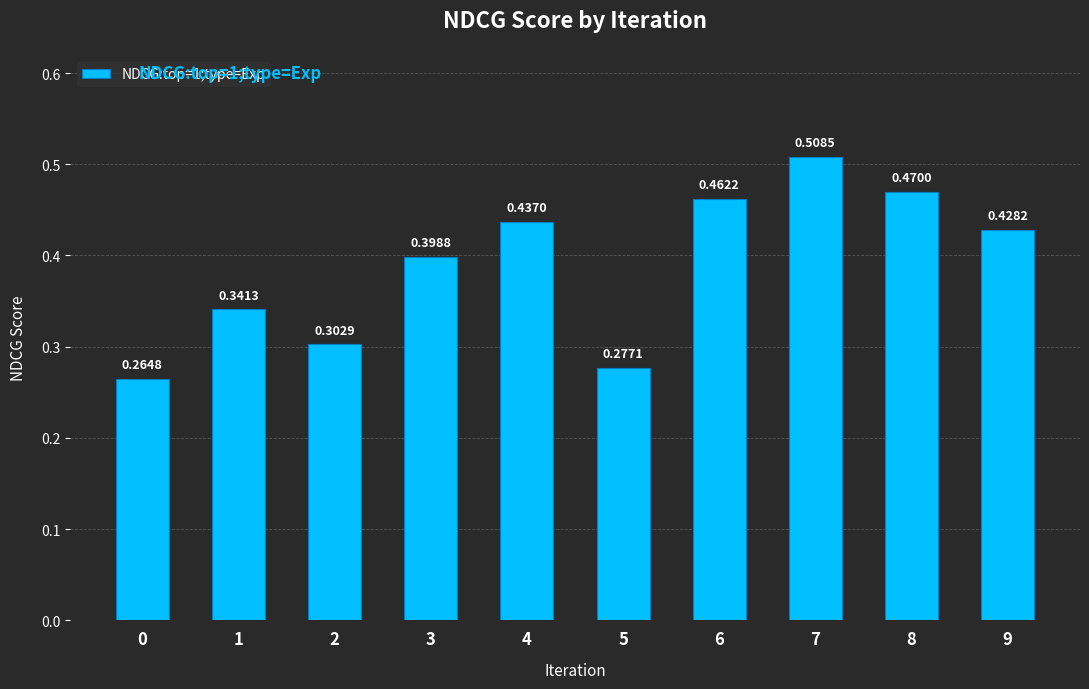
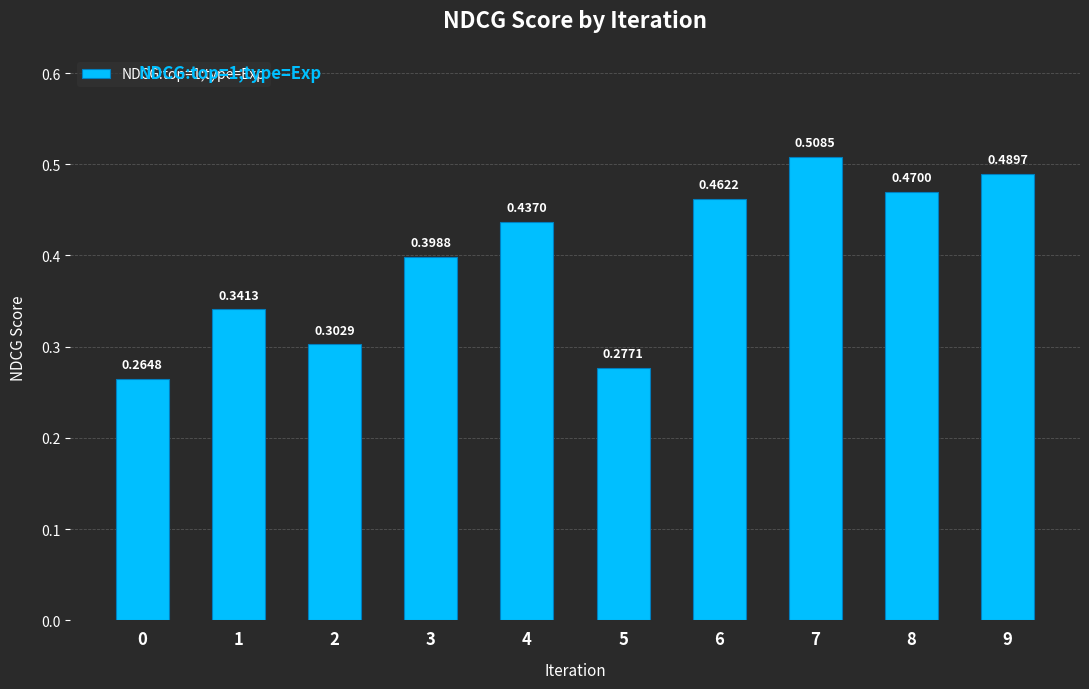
9: 0.4282 -> 0.4897
